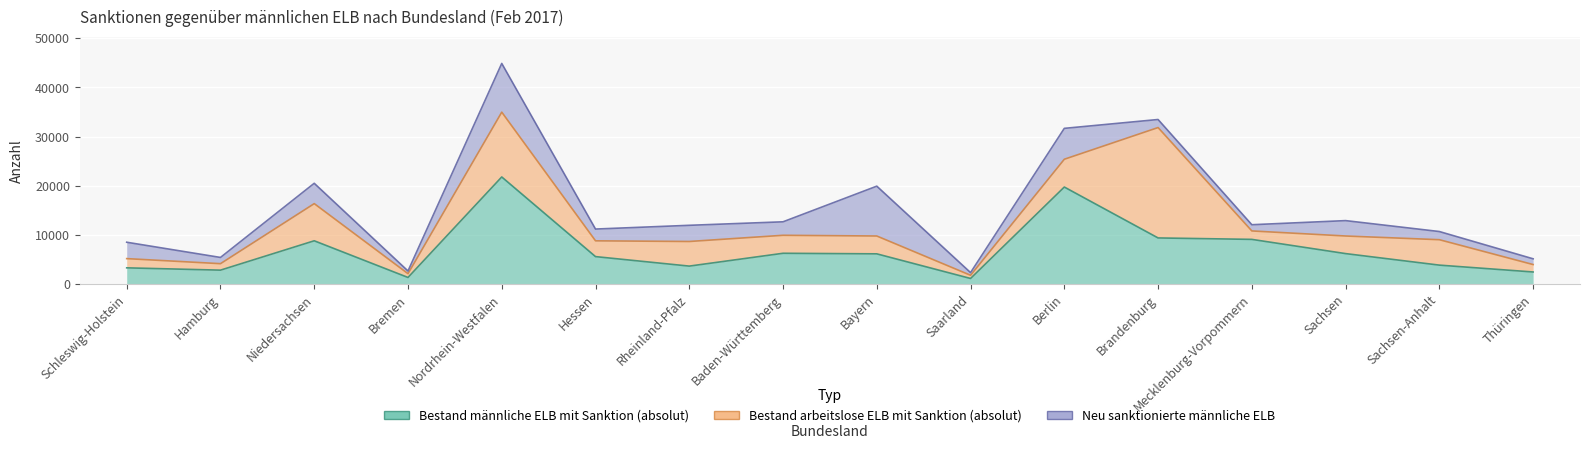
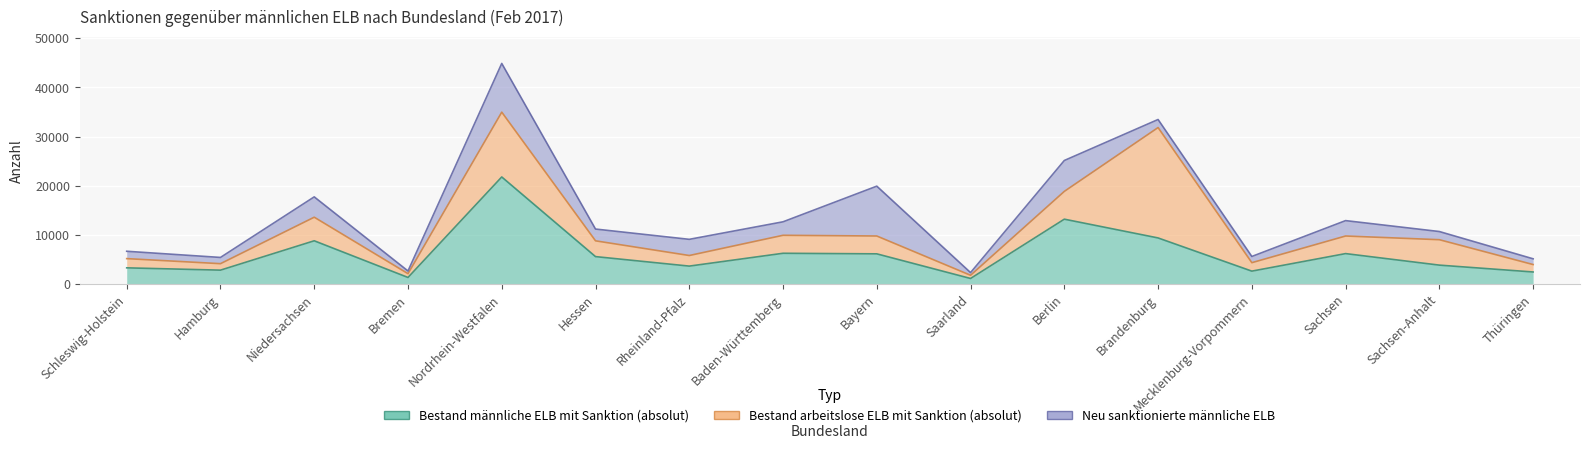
Neu sanktionierte männliche ELB, Schleswig-Holstein: 3000 -> 1000
Bestand arbeitslose ELB mit Sanktion (absolut), Niedersachsen: 8000 -> 5000
Bestand arbeitslose ELB mit Sanktion (absolut), Rheinland-Pfalz: 5000 -> 2000
Bestand männliche ELB mit Sanktion (absolut), Berlin: 20000 -> 13000
Bestand männliche ELB mit Sanktion (absolut), Mecklenburg-Vorpommern: 9000 -> 3000
